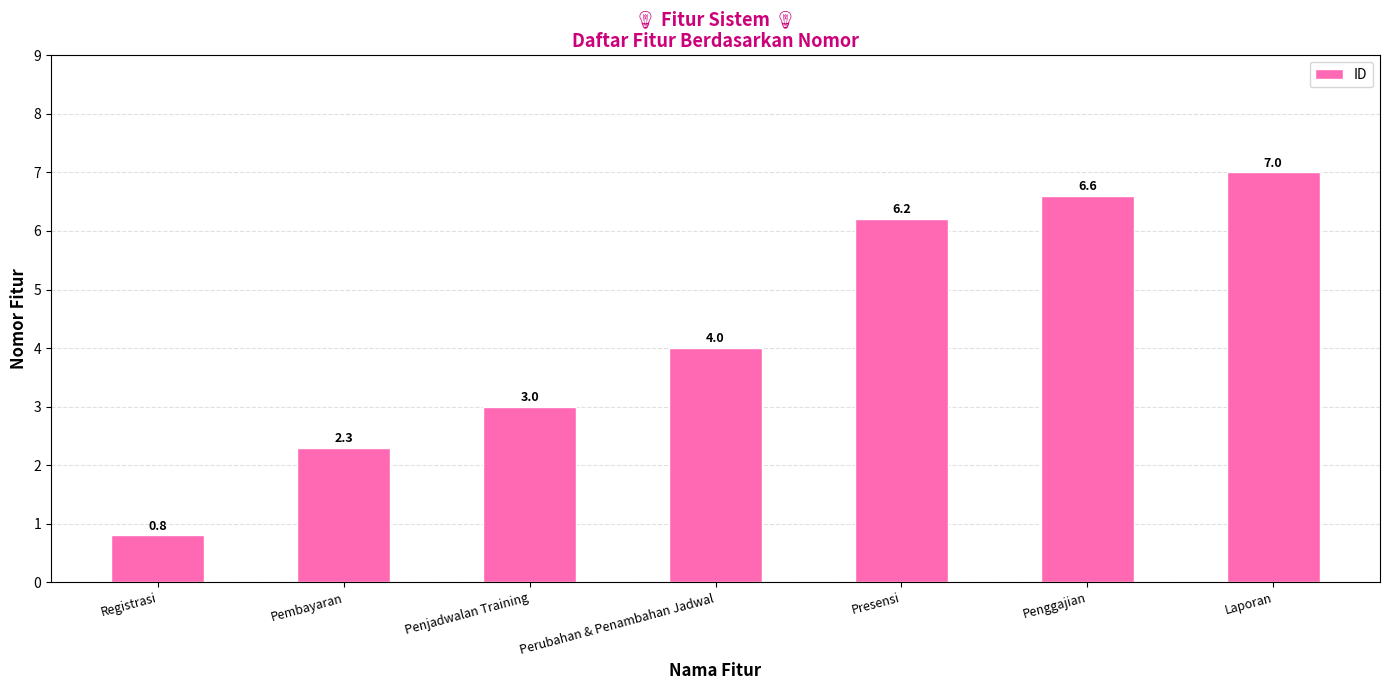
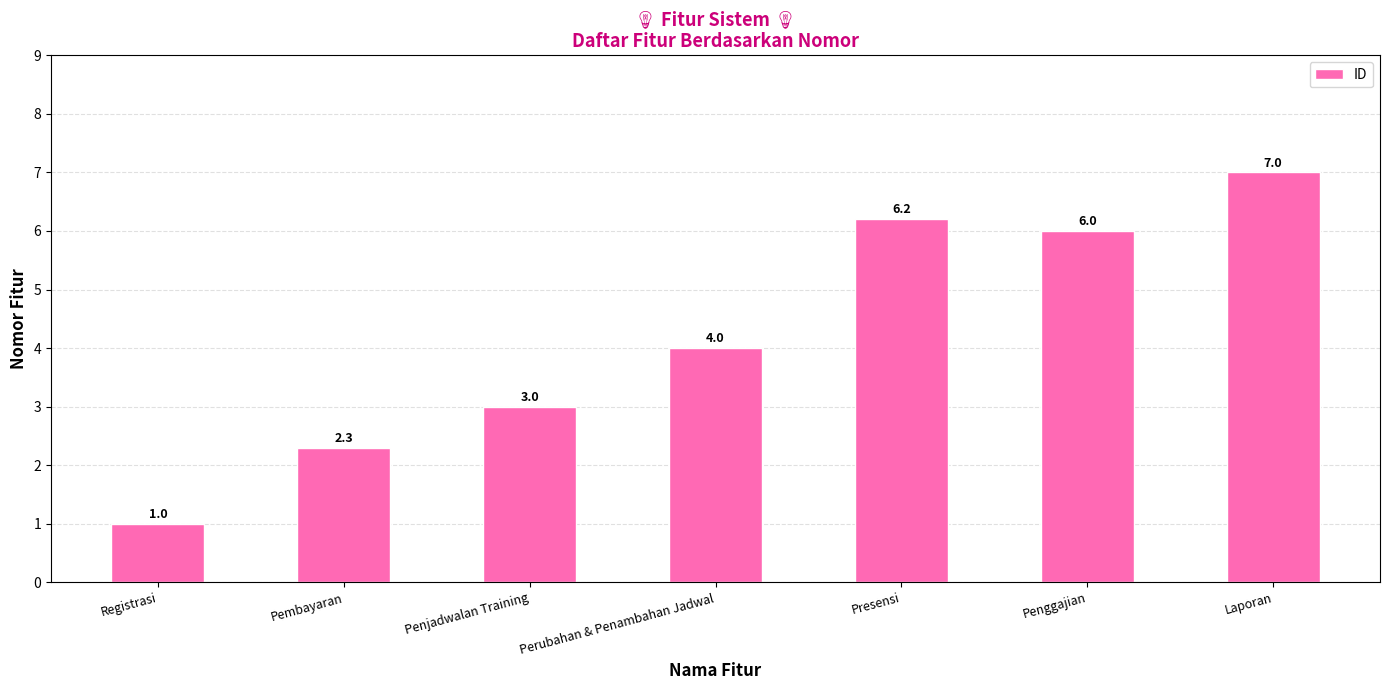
Registrasi: 0.8 -> 1.0
Penggajian: 6.6 -> 6.0
